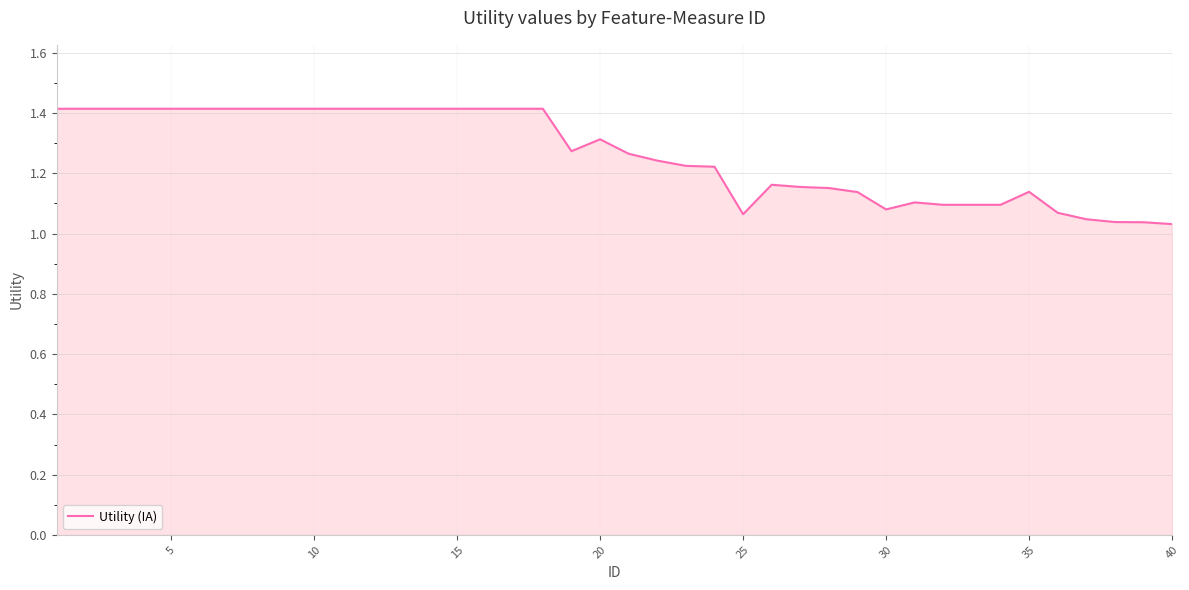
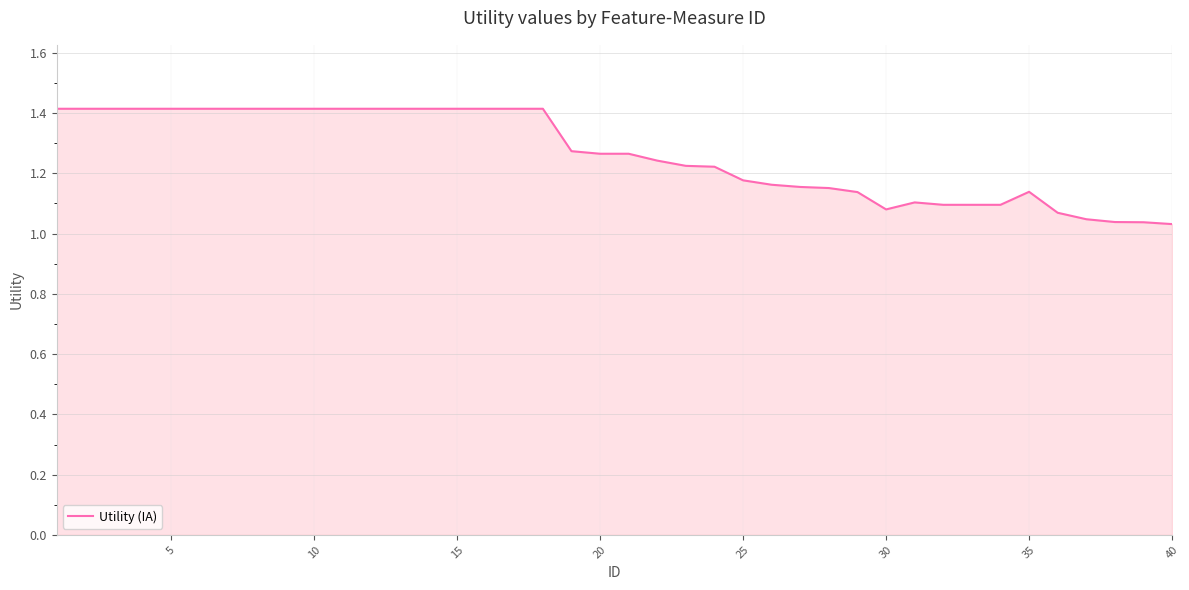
20: 1.31 -> 1.26
25: 1.06 -> 1.18
